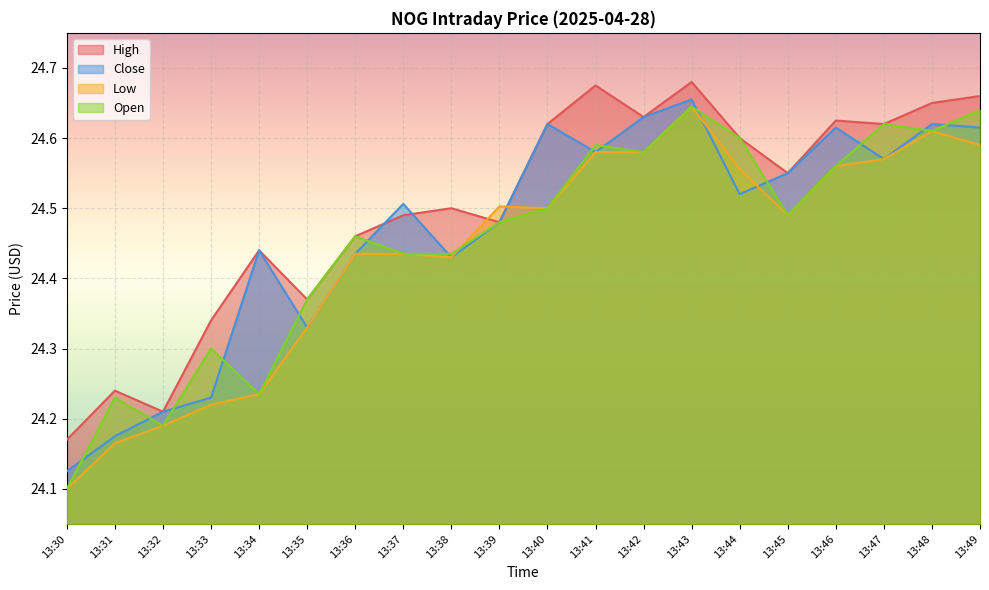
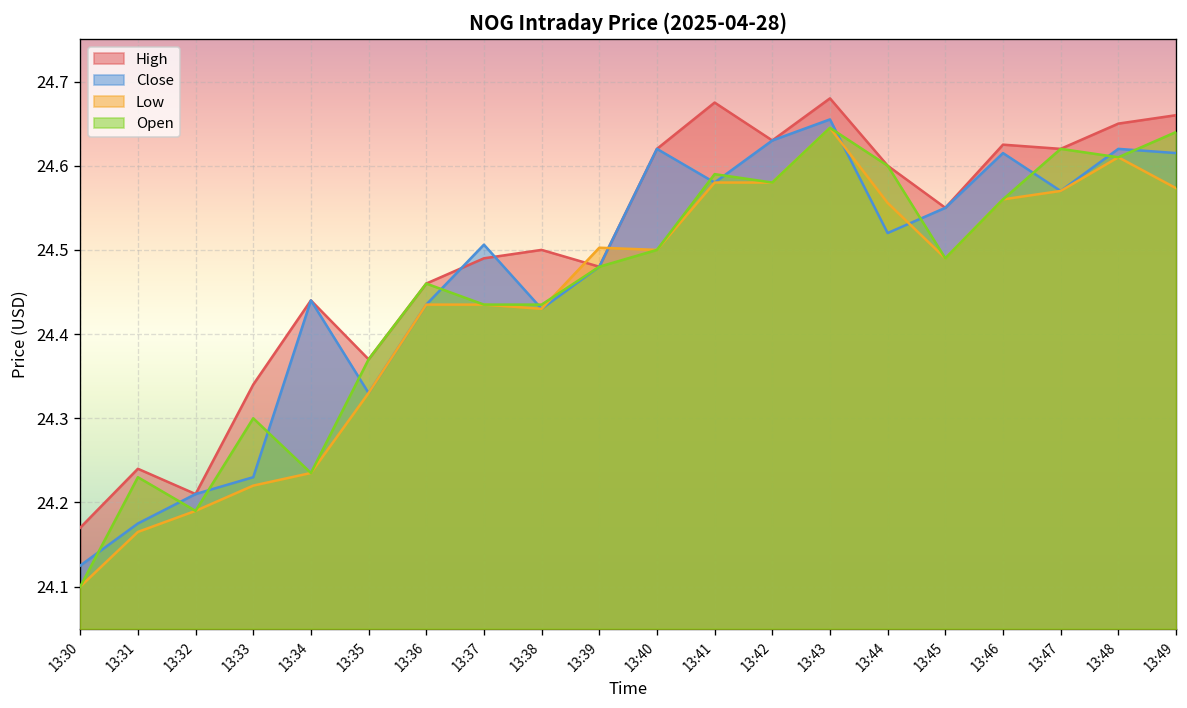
Low, 13:49: 24.59 -> 24.57
